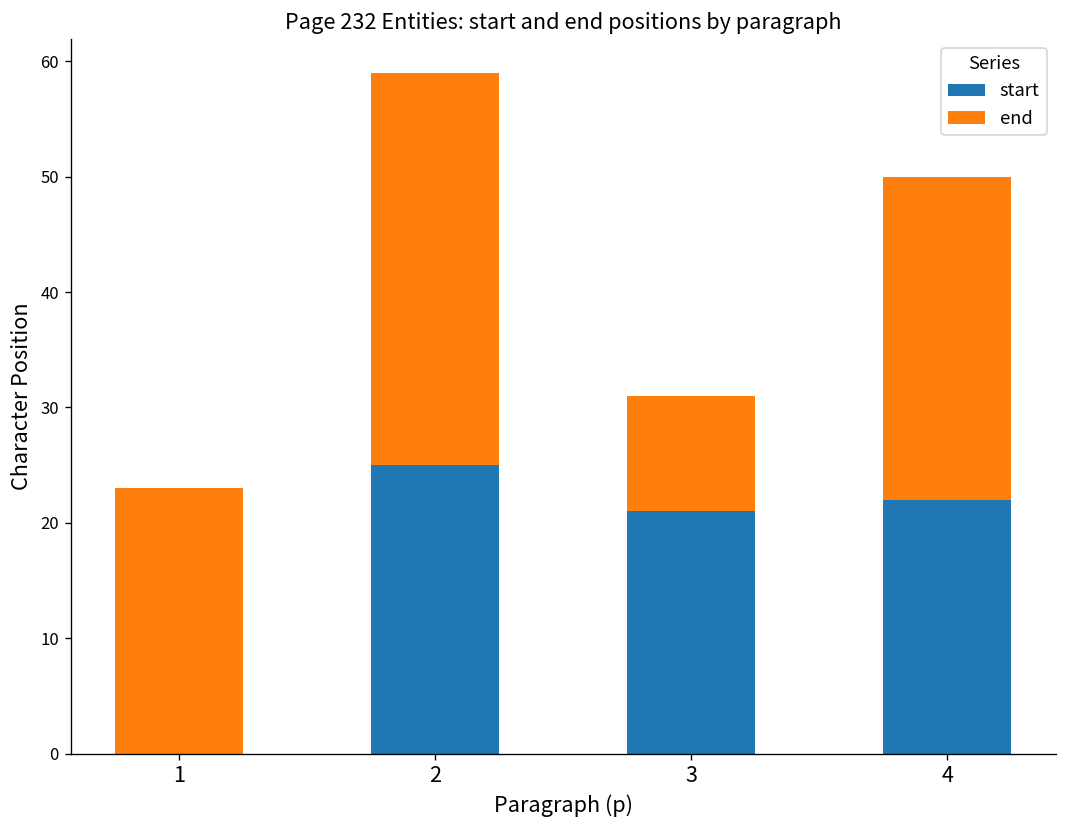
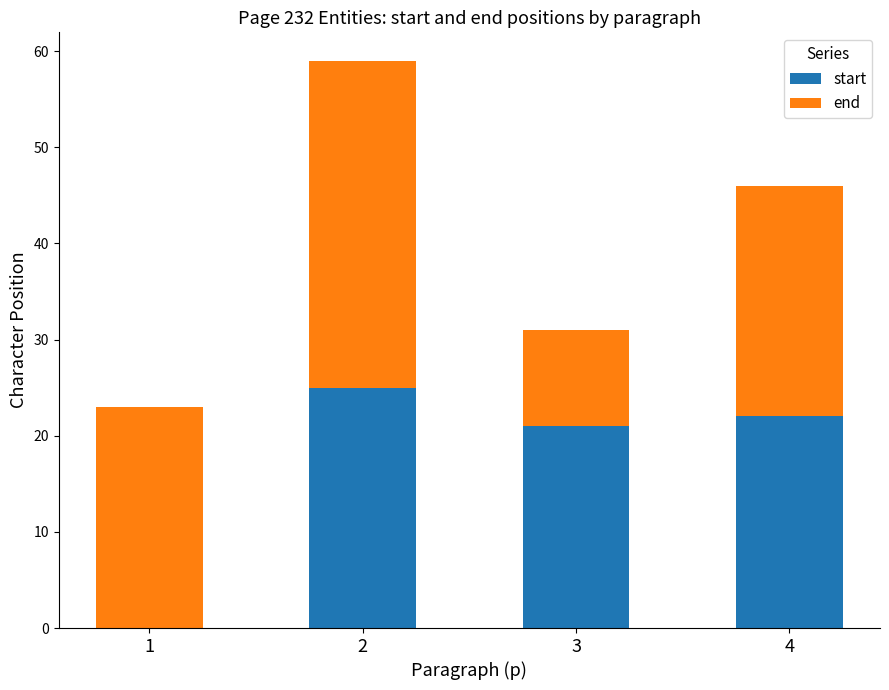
end, 4: 28 -> 24
